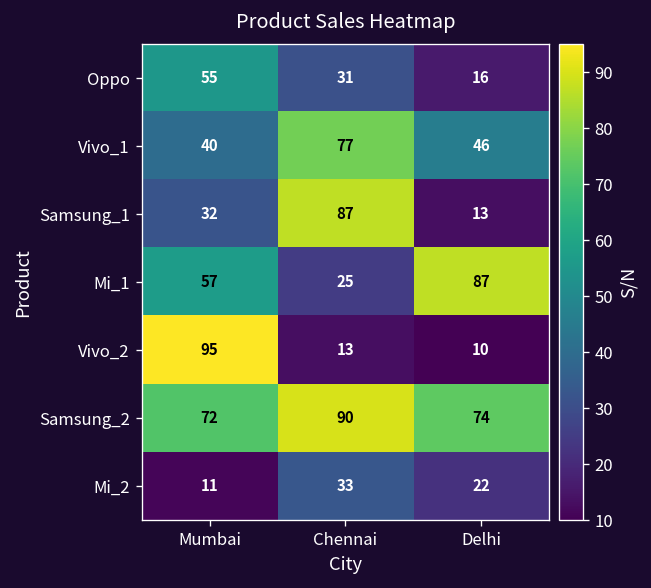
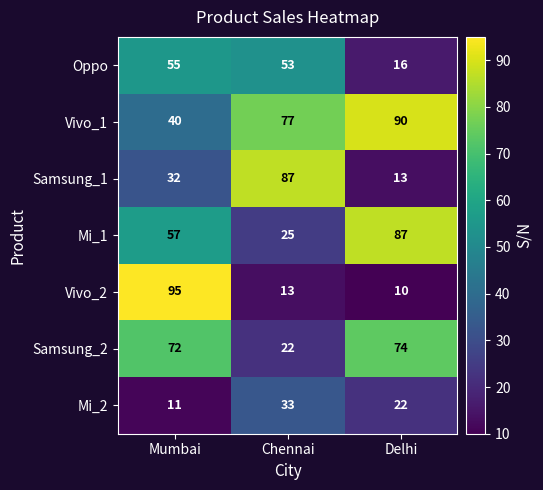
Oppo, Chennai: 31 -> 53
Vivo_1, Delhi: 46 -> 90
Samsung_2, Chennai: 90 -> 22
